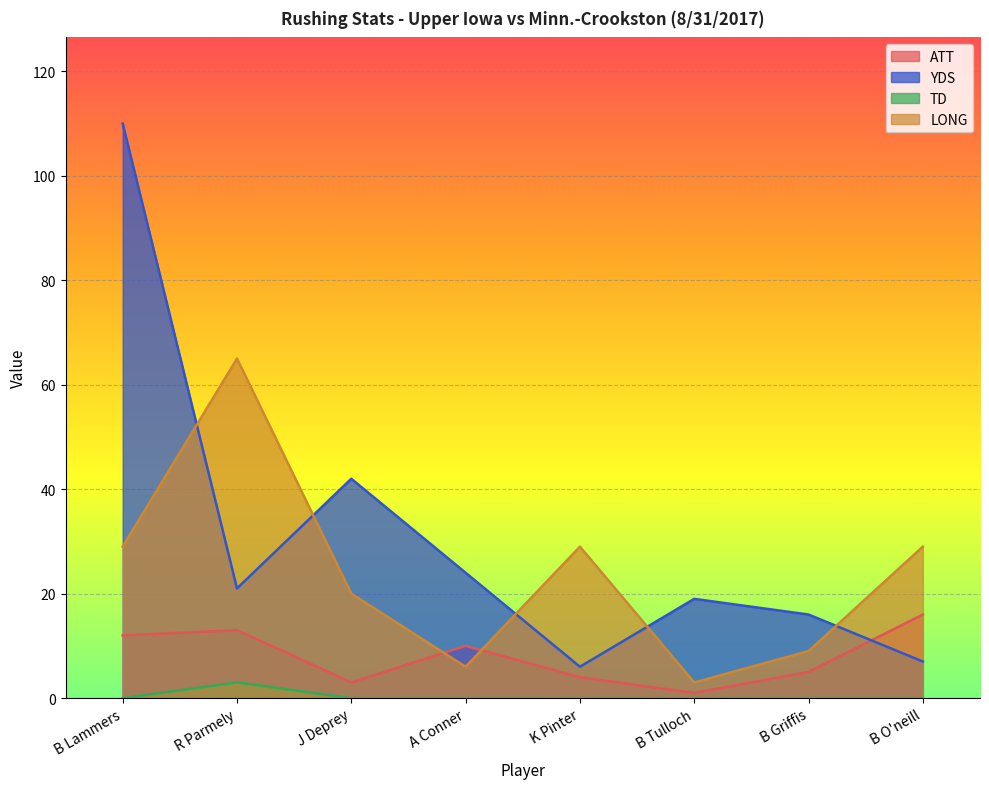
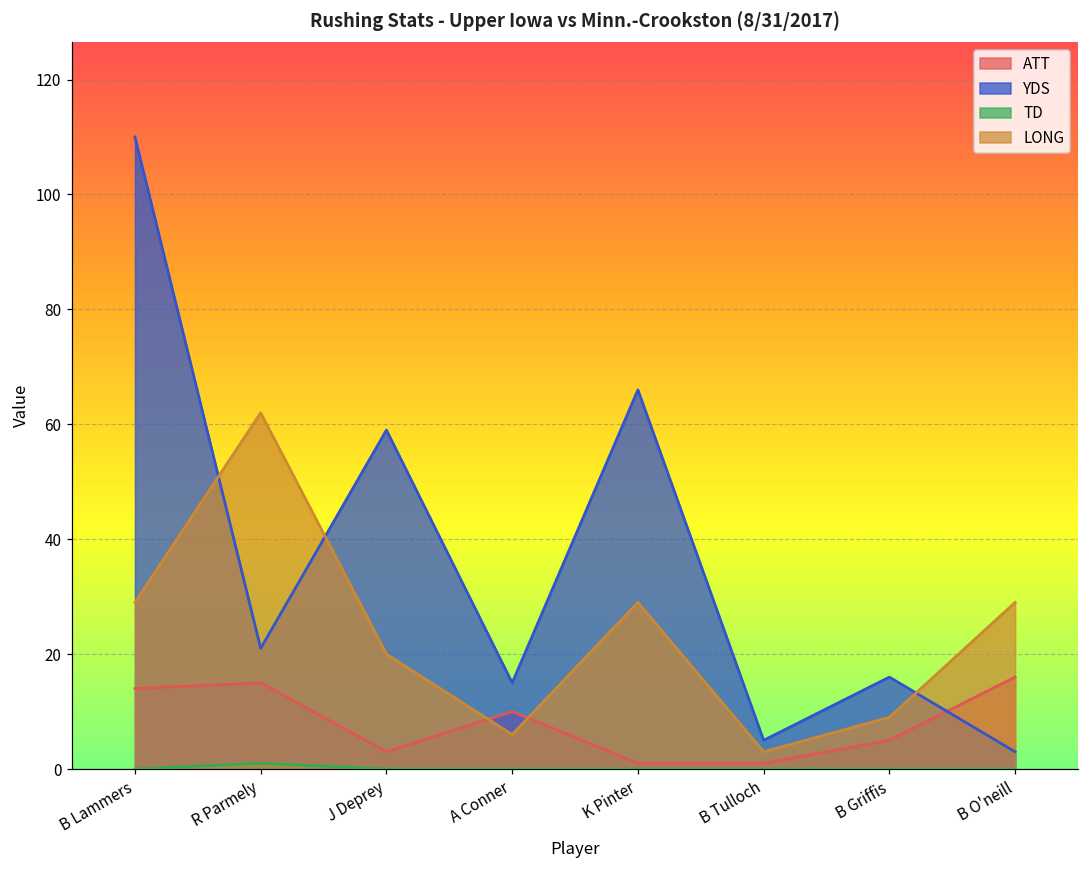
ATT, B Lammers: 12 -> 14
ATT, R Parmely: 13 -> 15
TD, R Parmely: 3 -> 1
LONG, R Parmely: 65 -> 62
YDS, J Deprey: 42 -> 59
YDS, A Conner: 24 -> 15
ATT, K Pinter: 4 -> 1
YDS, K Pinter: 6 -> 66
YDS, B Tulloch: 19 -> 5
YDS, B O'neill: 7 -> 3
